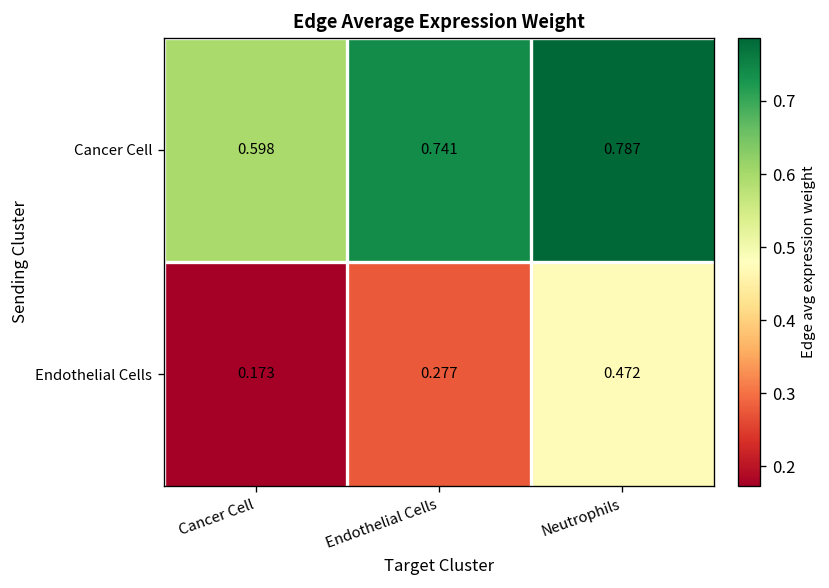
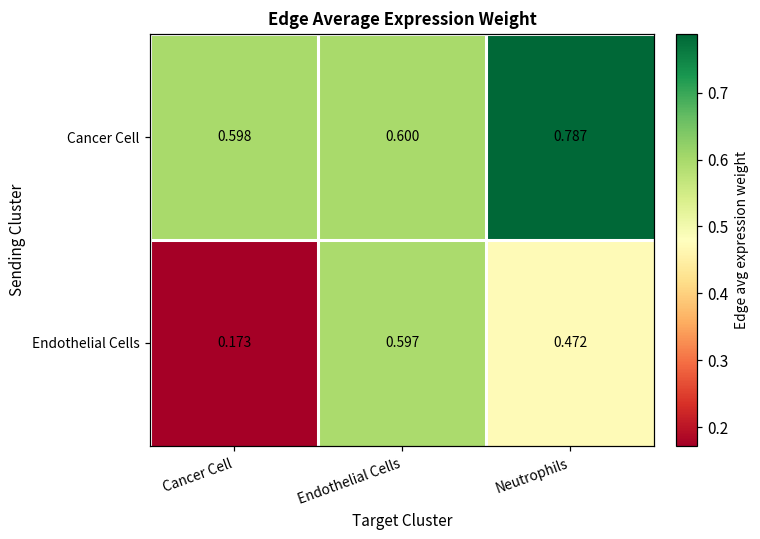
Cancer Cell, Endothelial Cells: 0.741 -> 0.600
Endothelial Cells, Endothelial Cells: 0.277 -> 0.597
